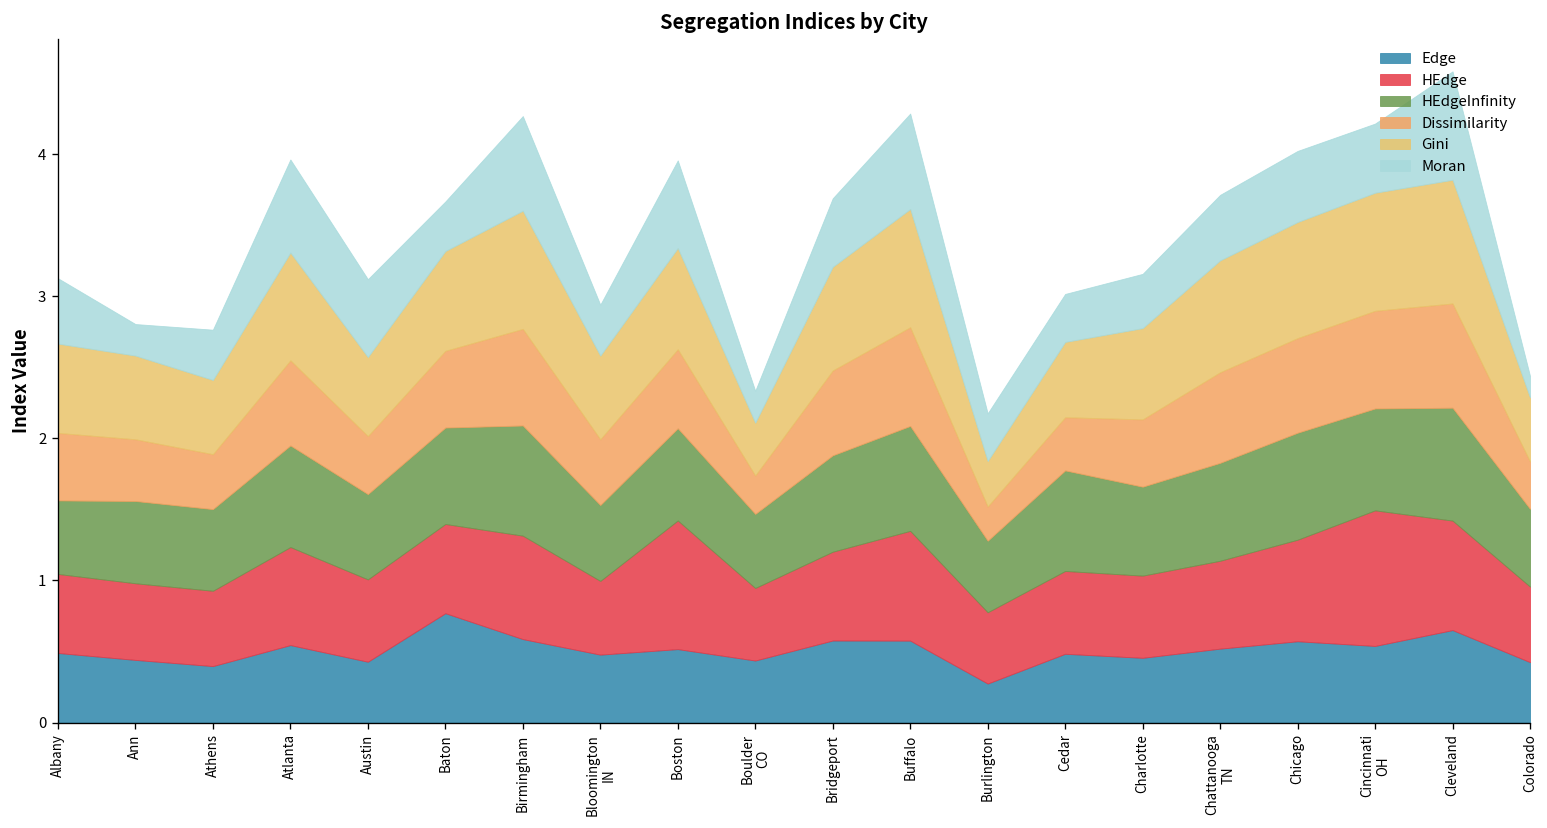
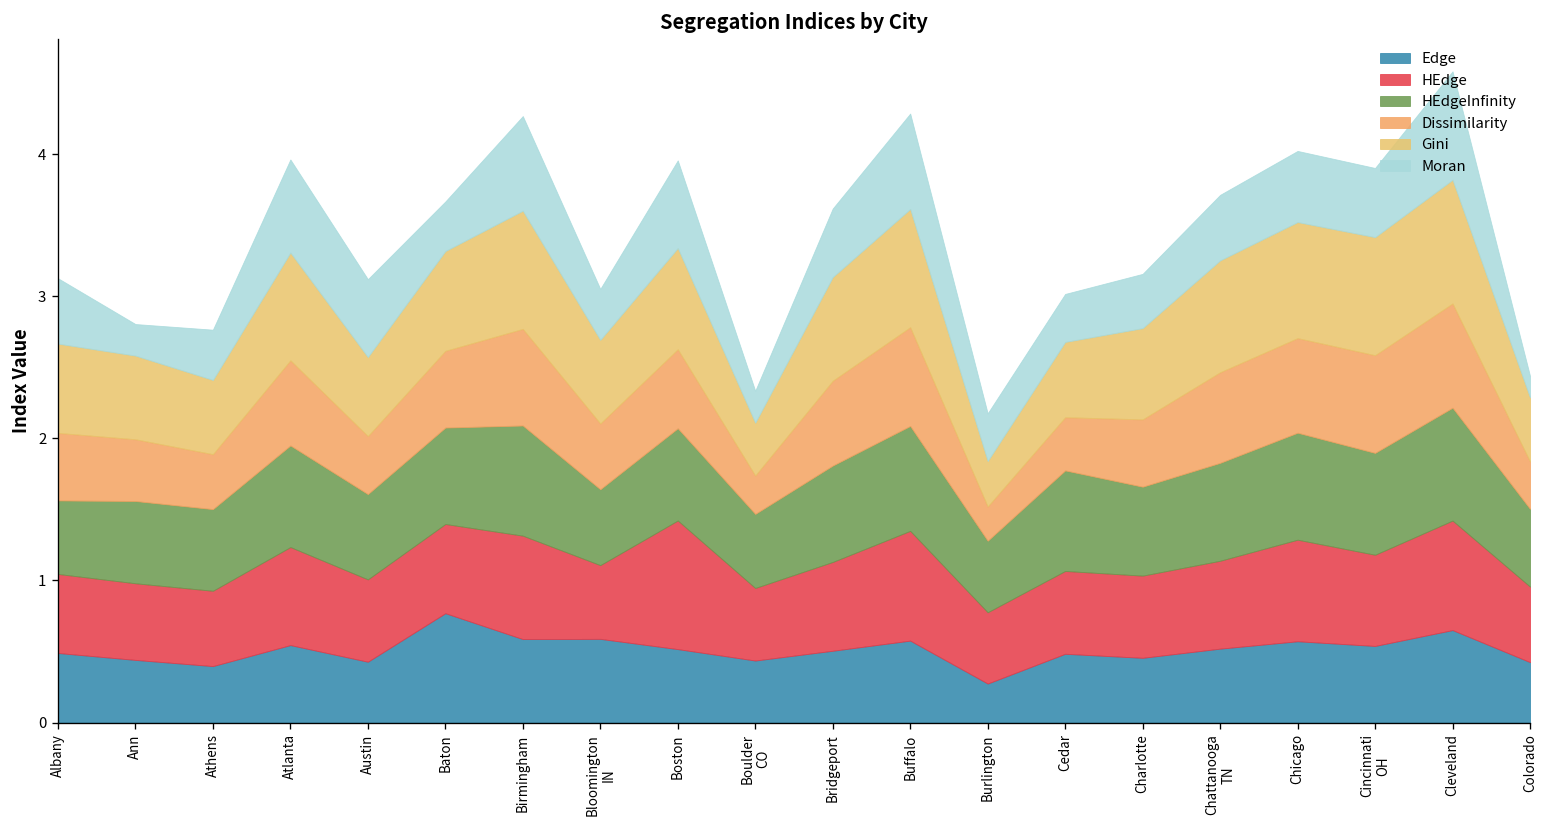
Edge, Bloomington IN: 0.48 -> 0.59
Edge, Bridgeport: 0.58 -> 0.51
HEdge, Cincinnati OH: 0.95 -> 0.64
